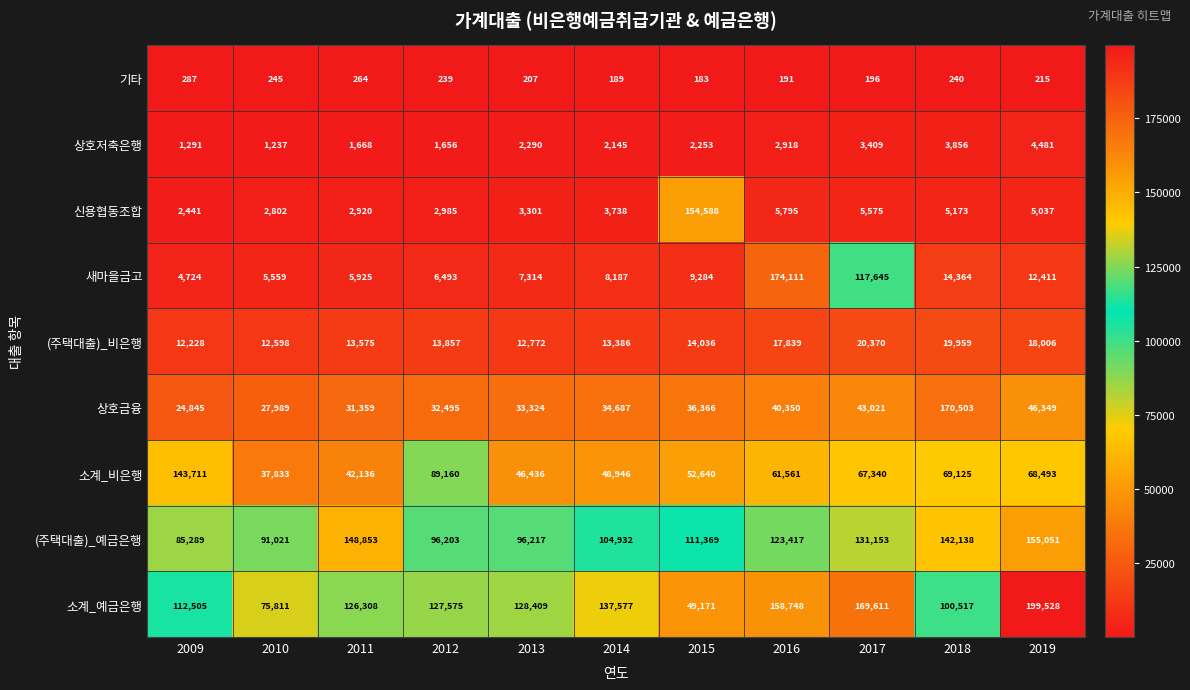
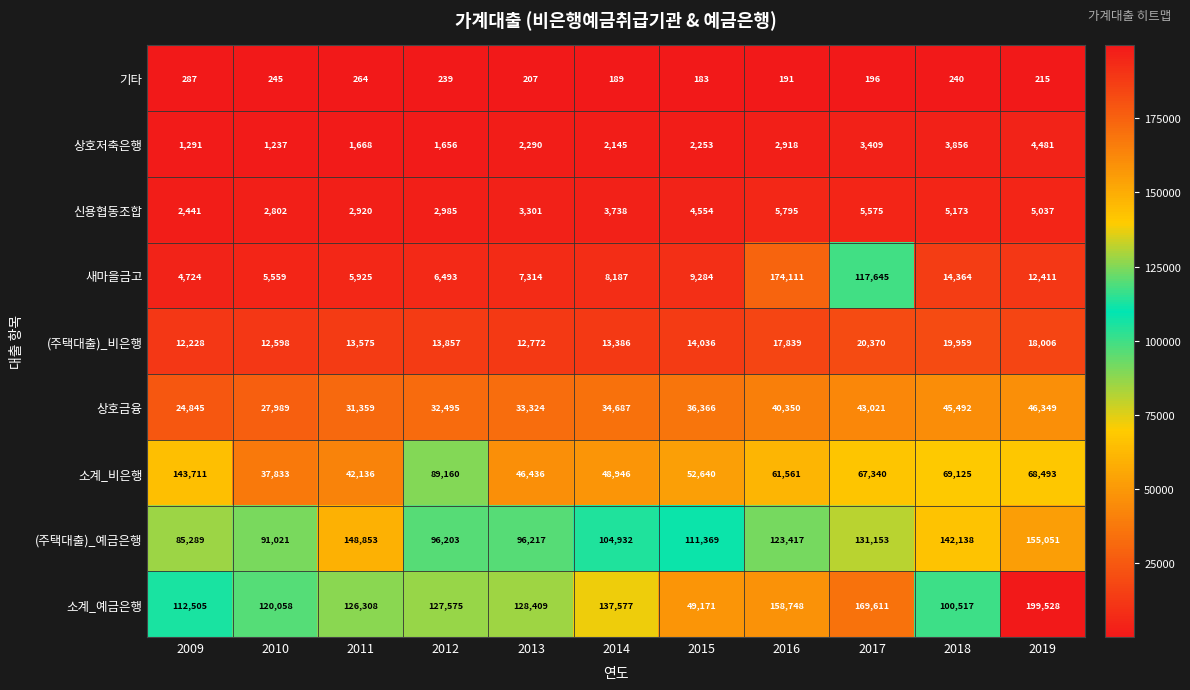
신용협동조합, 2015: 154,588 -> 4,554
상호금융, 2018: 170,503 -> 45,492
소계_예금은행, 2010: 75,811 -> 120,058
